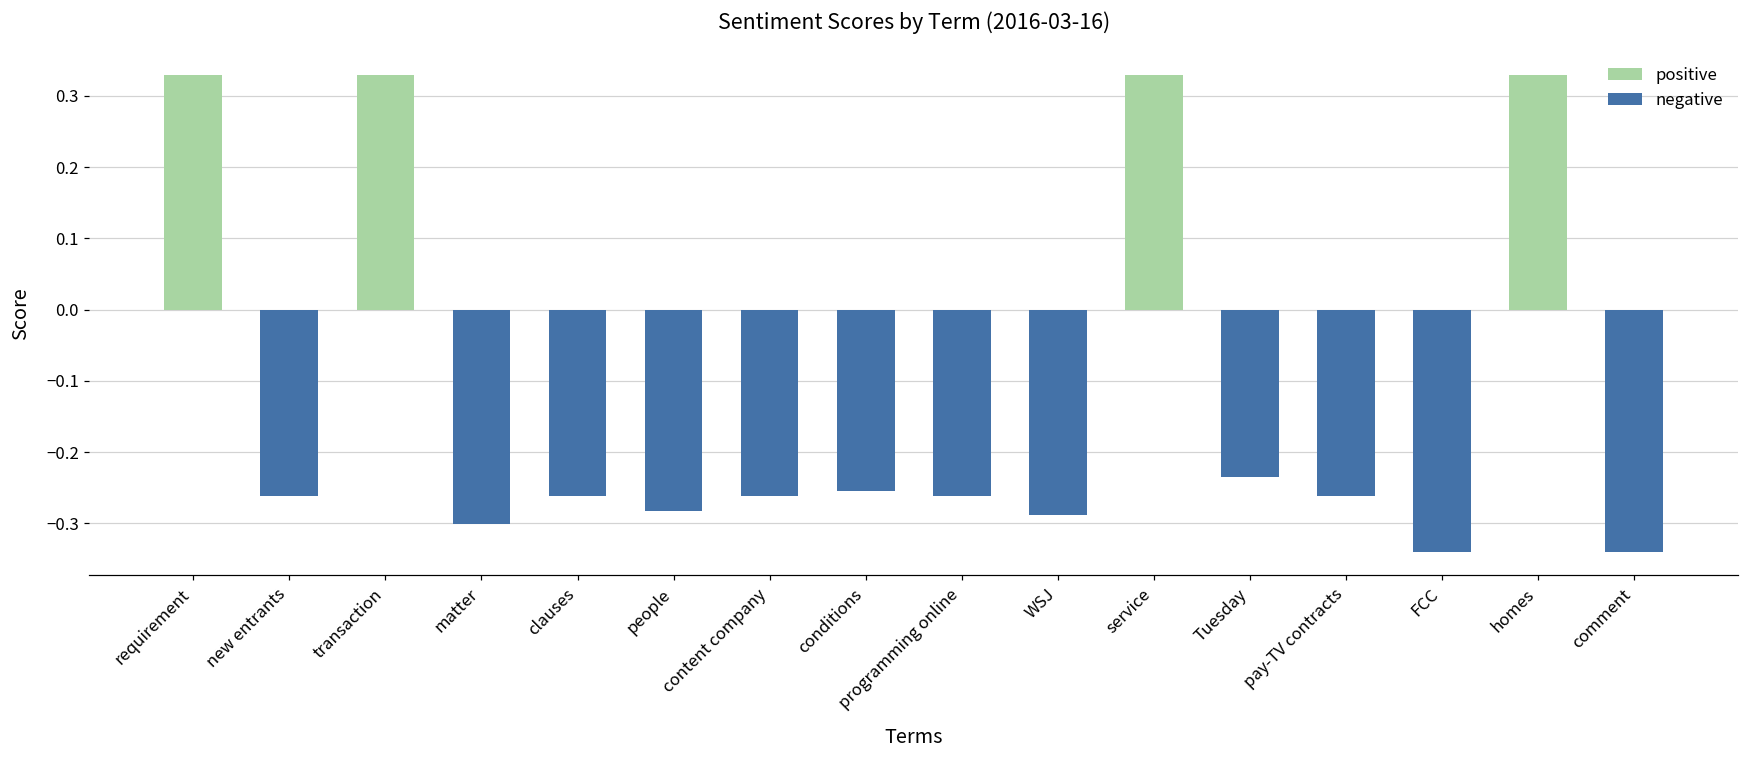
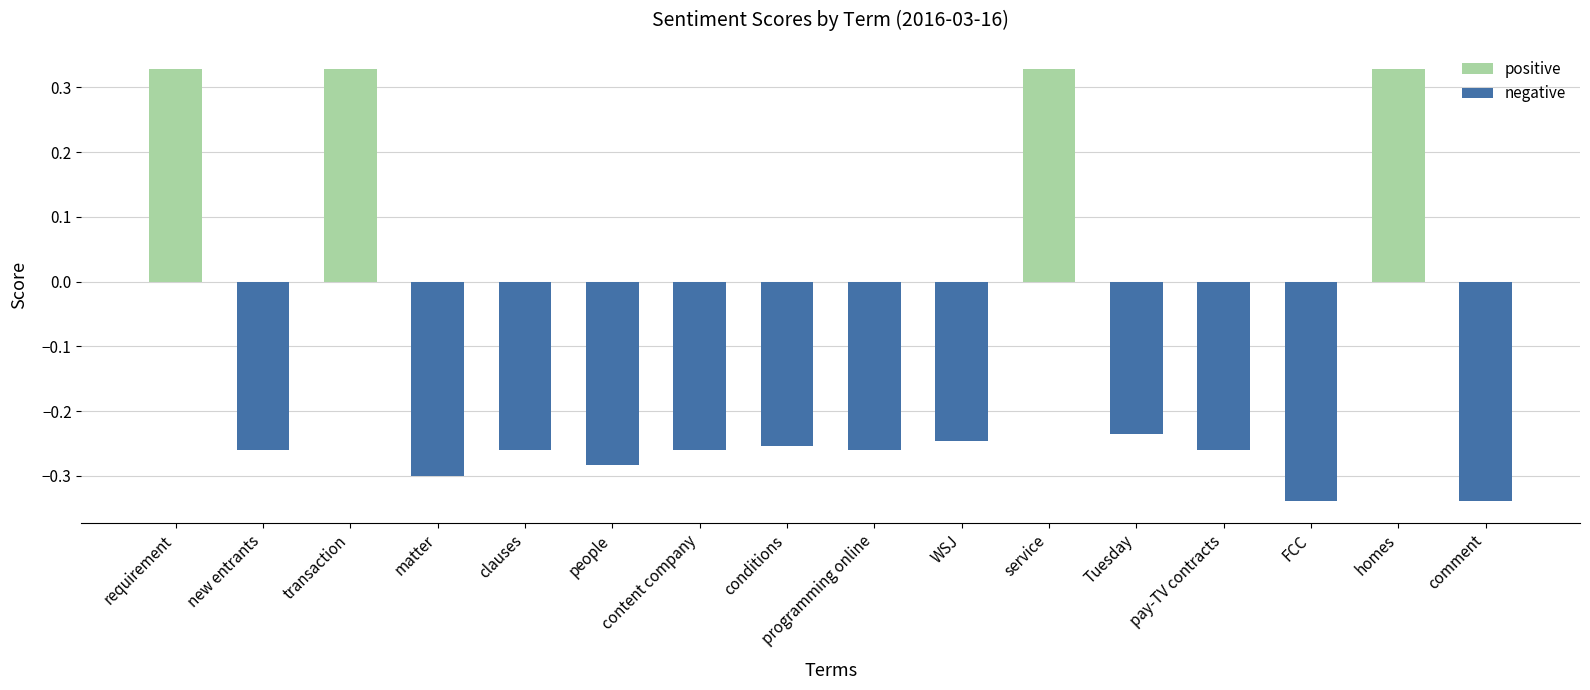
negative, WSJ: -0.29 -> -0.25
